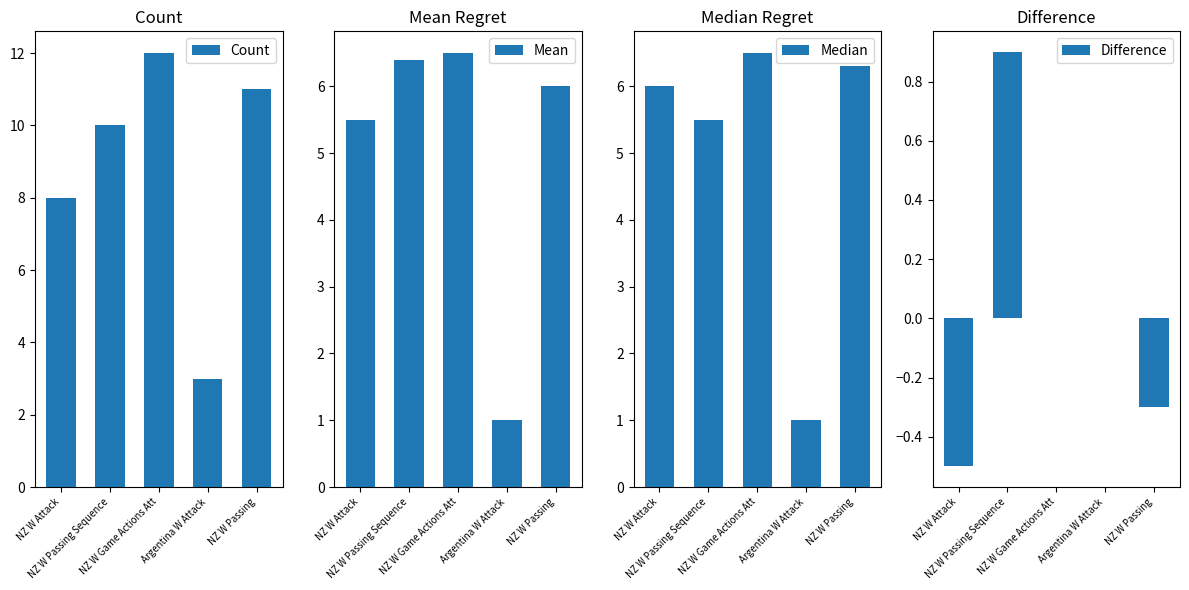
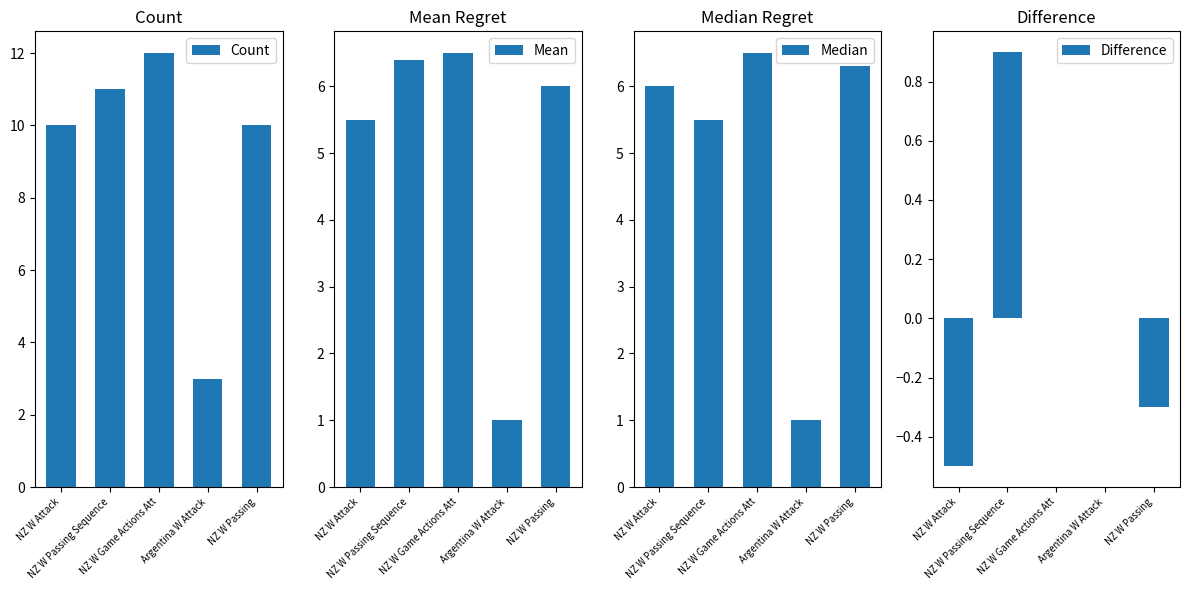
Count, NZ W Attack: 8 -> 10
Count, NZ W Passing Sequence: 10 -> 11
Count, NZ W Passing: 11 -> 10
